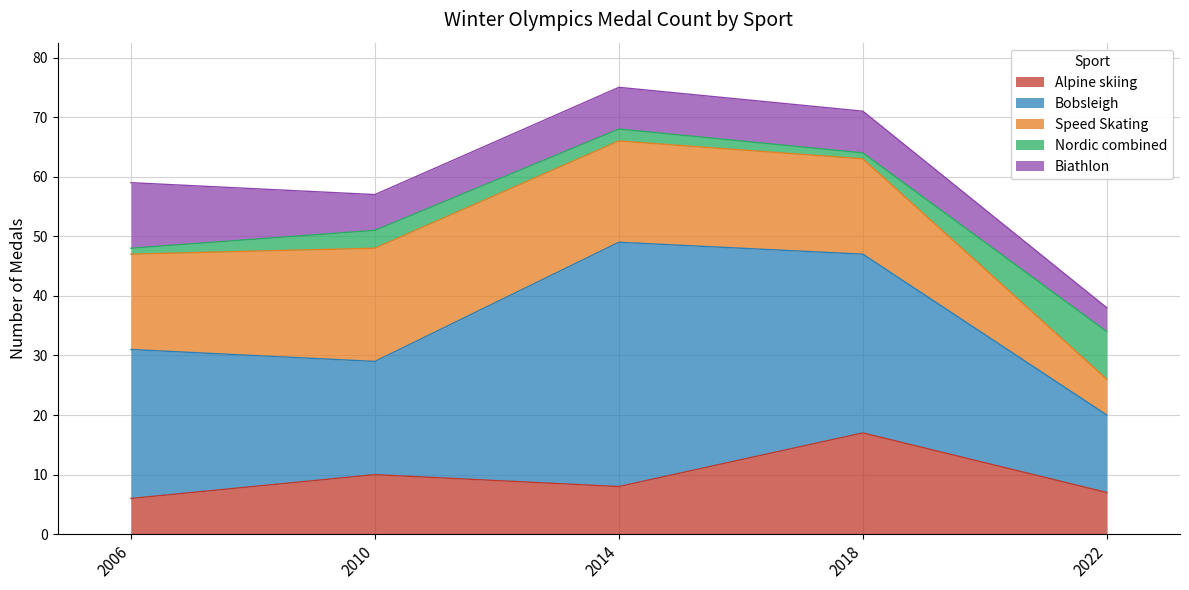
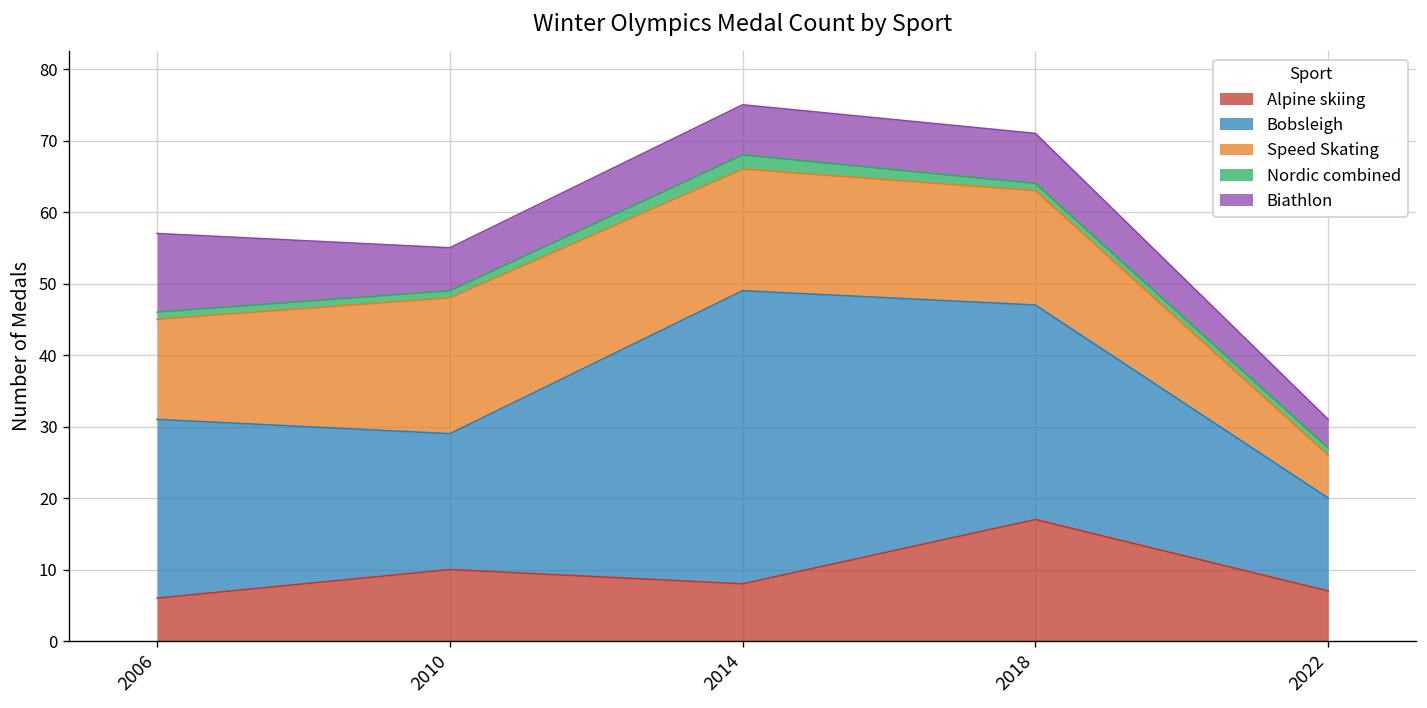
Speed Skating, 2006: 16 -> 14
Nordic combined, 2010: 3 -> 1
Nordic combined, 2022: 8 -> 1
